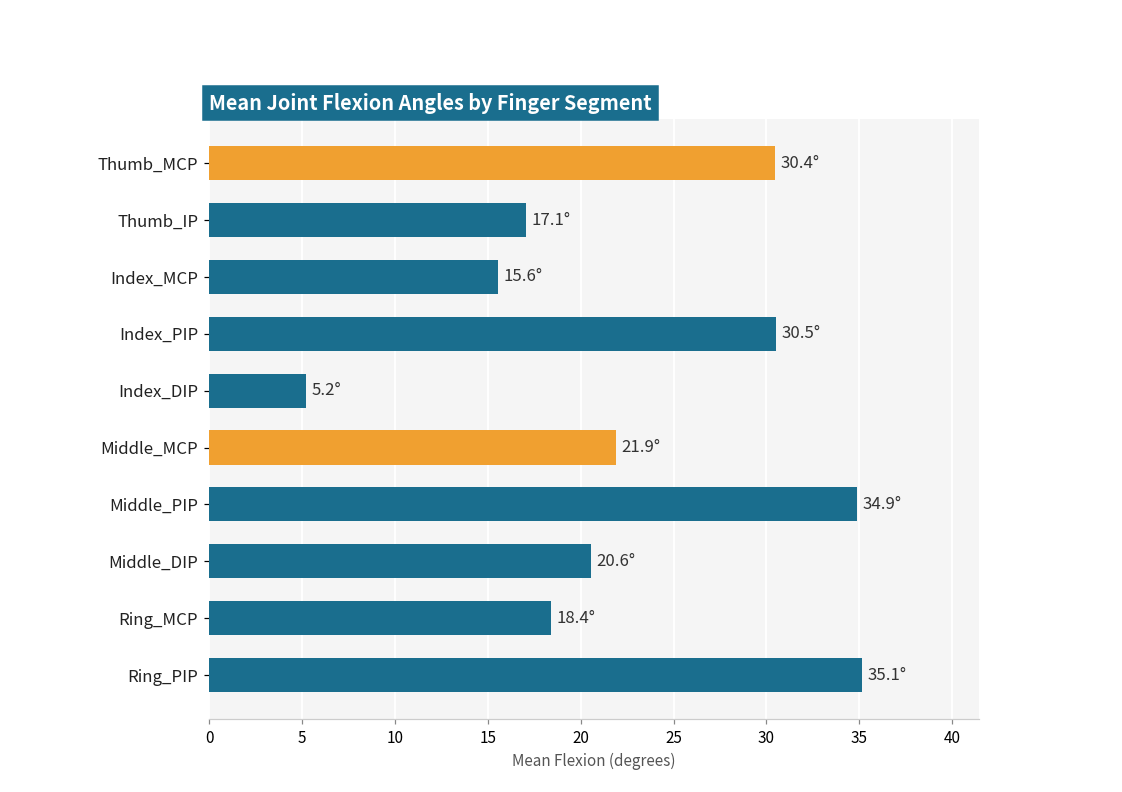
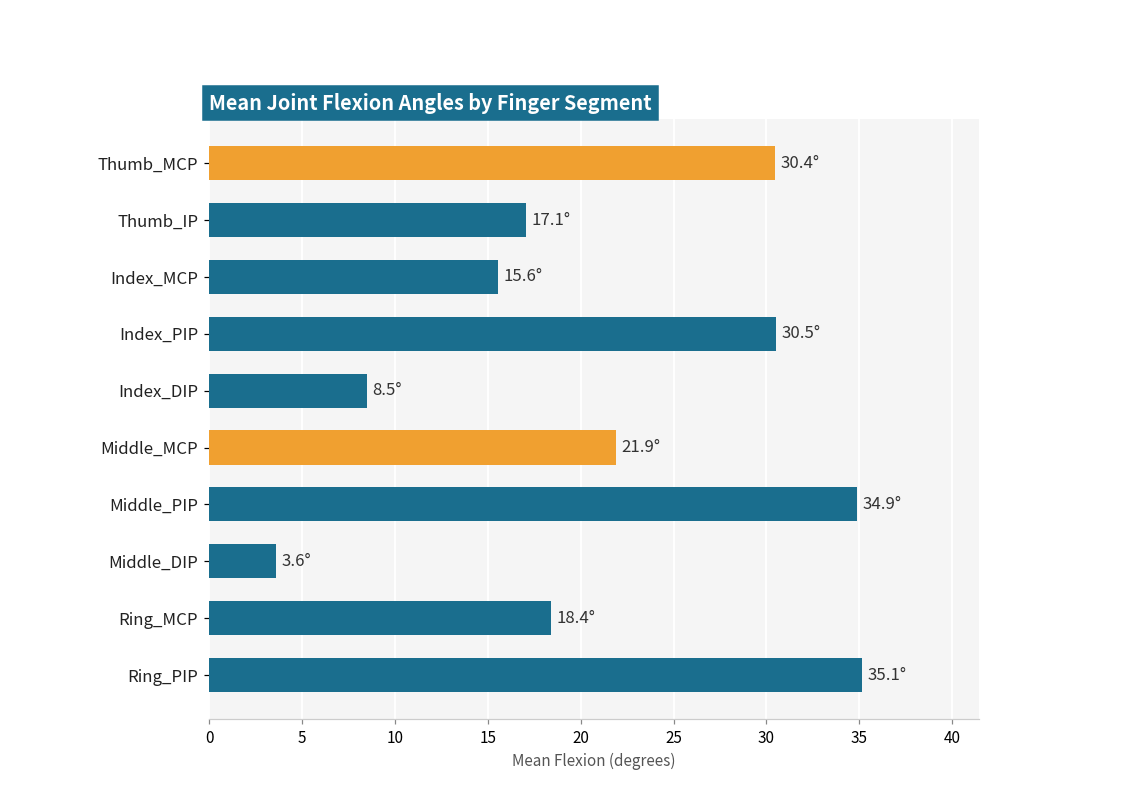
Index_DIP: 5.2° -> 8.5°
Middle_DIP: 20.6° -> 3.6°
